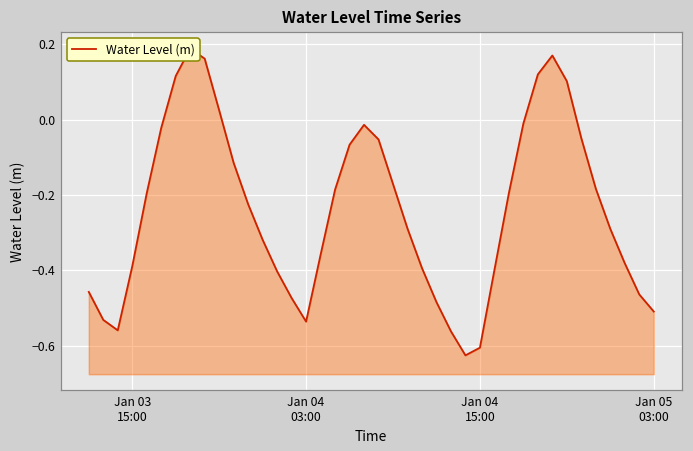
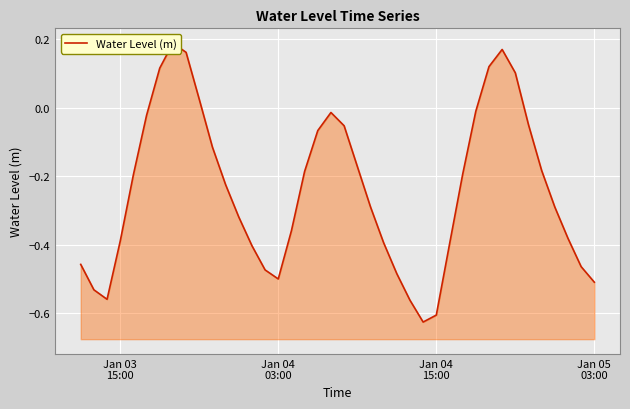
Jan 04 03:00: -0.54 -> -0.50
